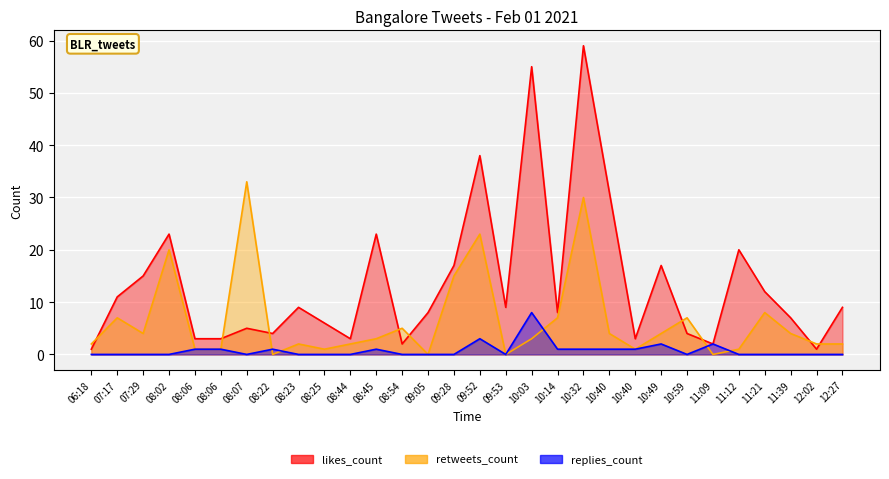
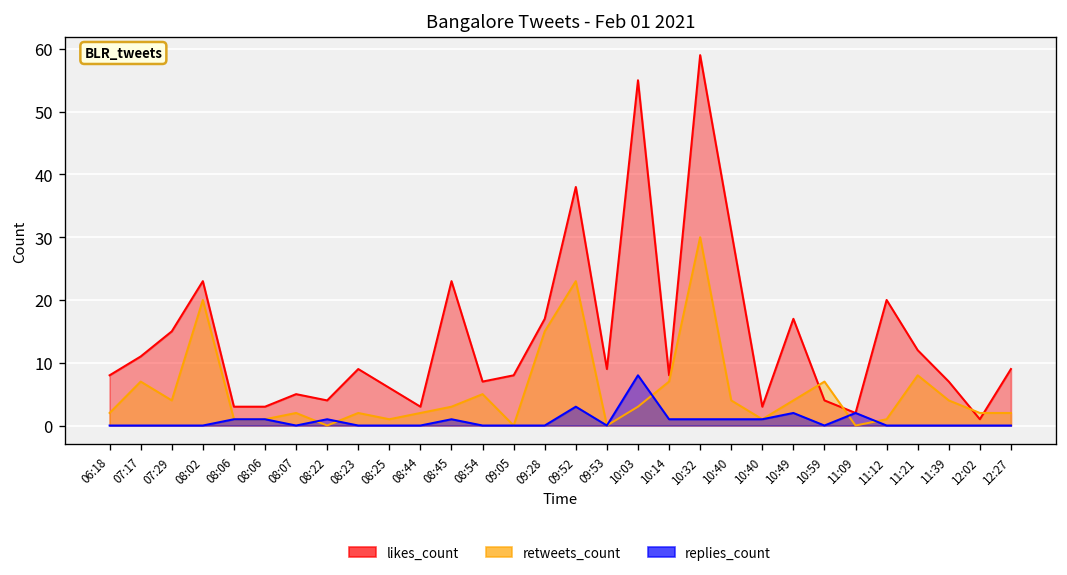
likes_count, 06:18: 1 -> 8
retweets_count, 08:07: 33 -> 2
likes_count, 08:54: 2 -> 7
